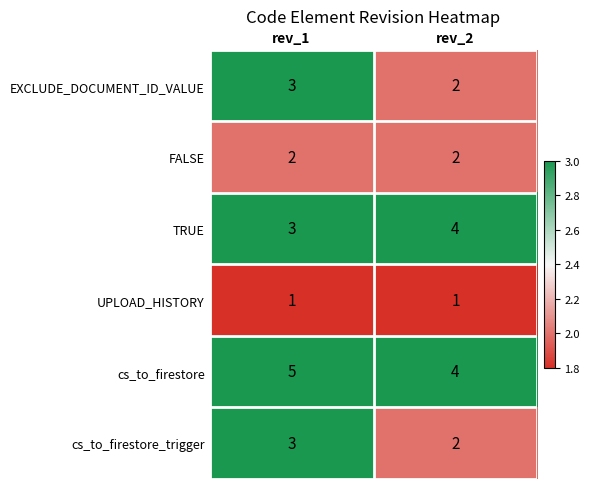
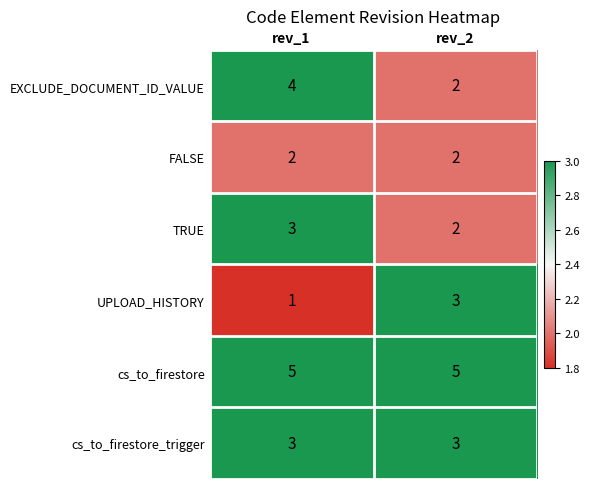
EXCLUDE_DOCUMENT_ID_VALUE, rev_1: 3 -> 4
TRUE, rev_2: 4 -> 2
UPLOAD_HISTORY, rev_2: 1 -> 3
cs_to_firestore, rev_2: 4 -> 5
cs_to_firestore_trigger, rev_2: 2 -> 3
